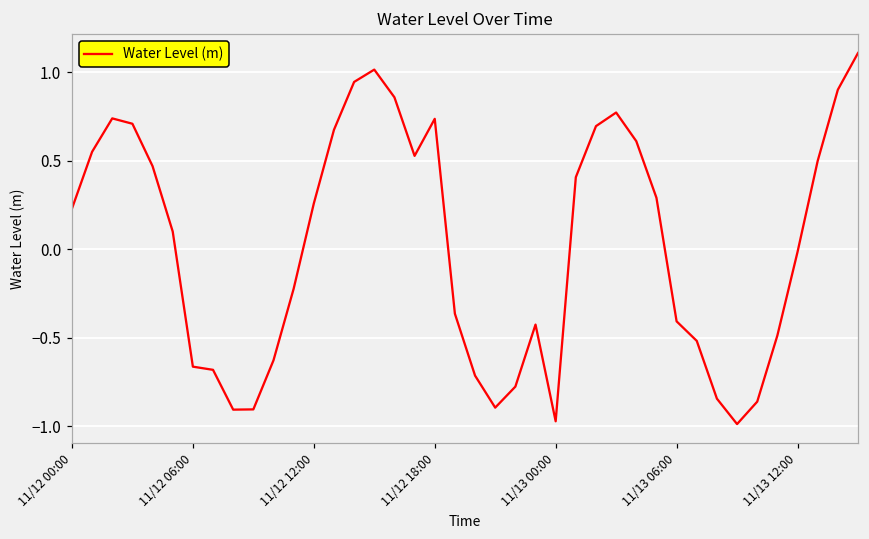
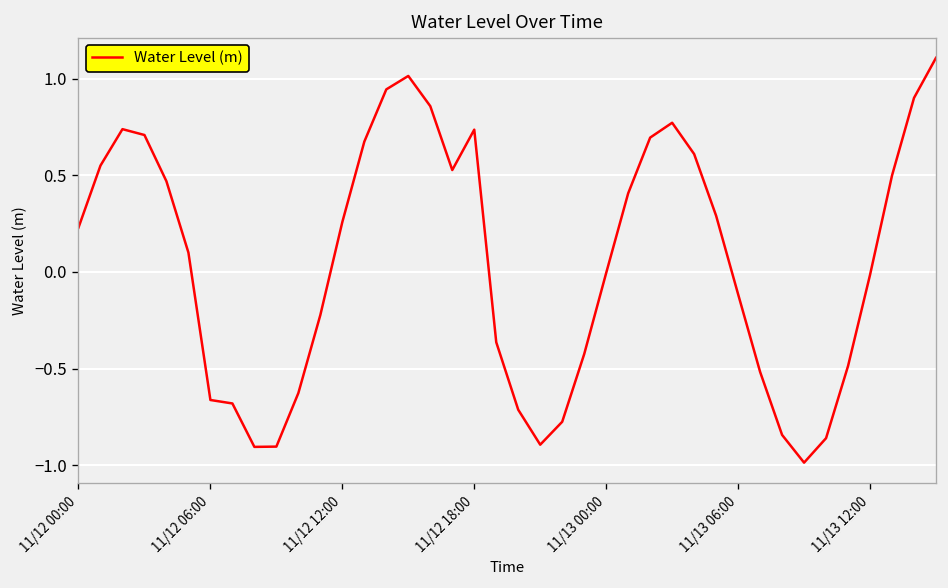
11/13 00:00: -0.97 -> -0.01
11/13 06:00: -0.41 -> -0.12
